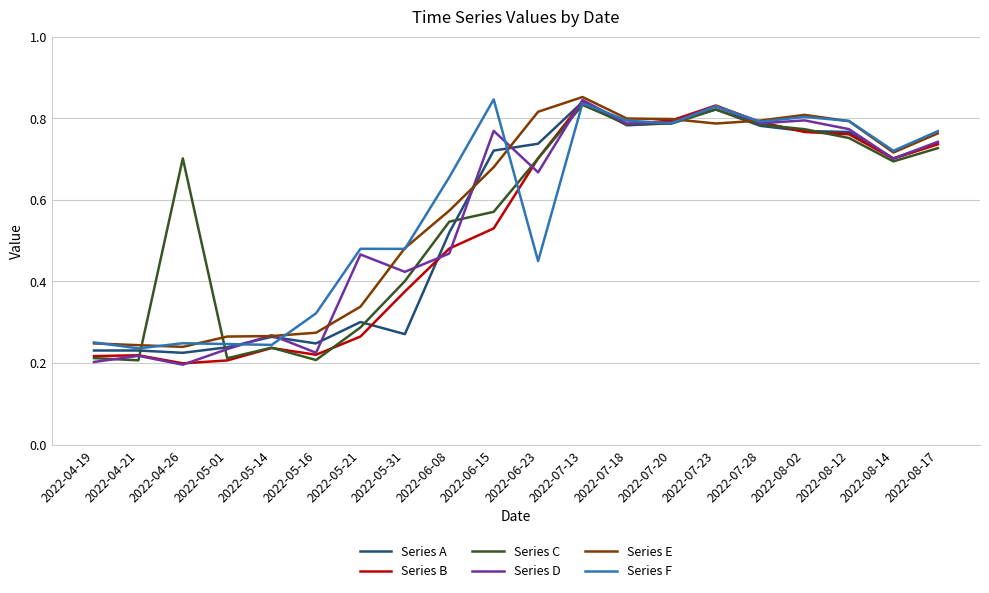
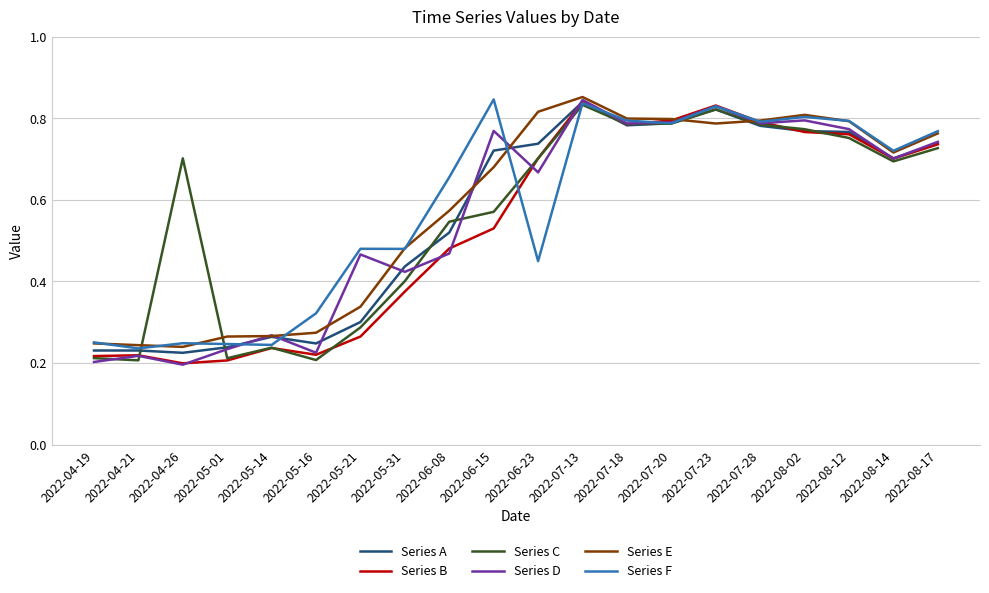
Series A, 2022-05-31: 0.27 -> 0.44
